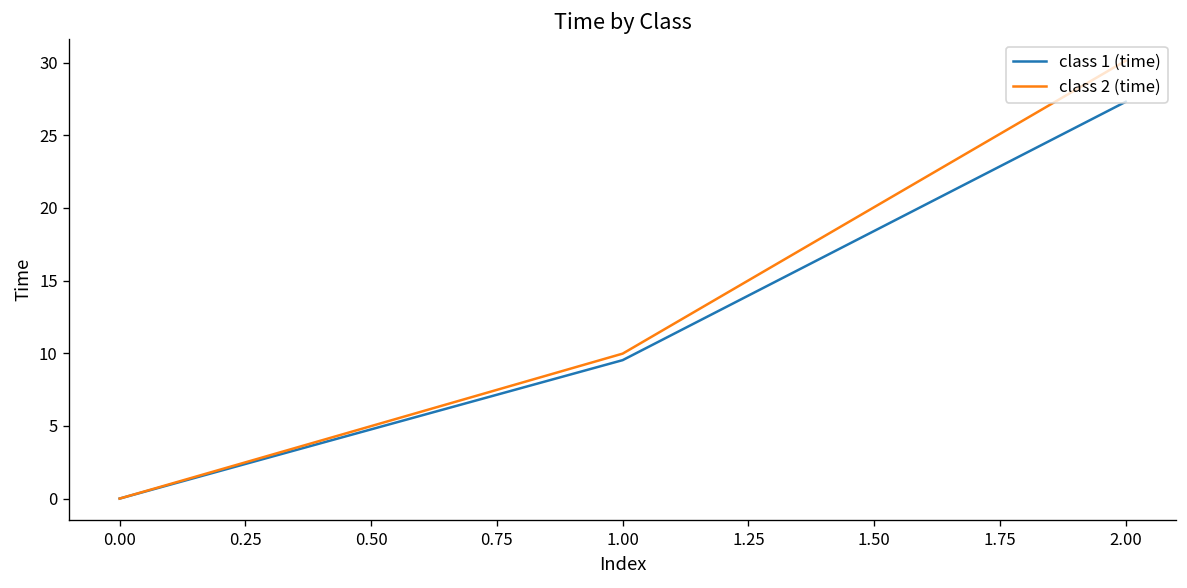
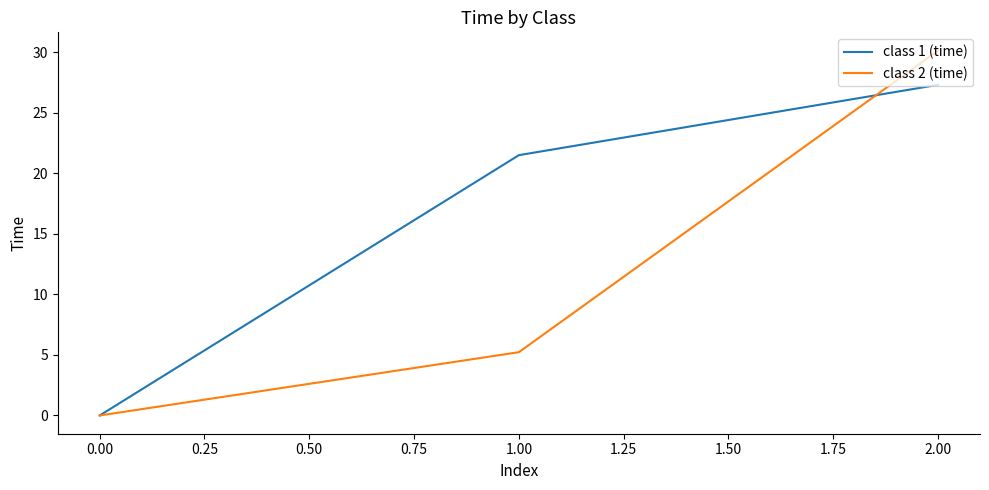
class 1 (time), 1.00: 9.5 -> 21.5
class 2 (time), 1.00: 10.0 -> 5.2
